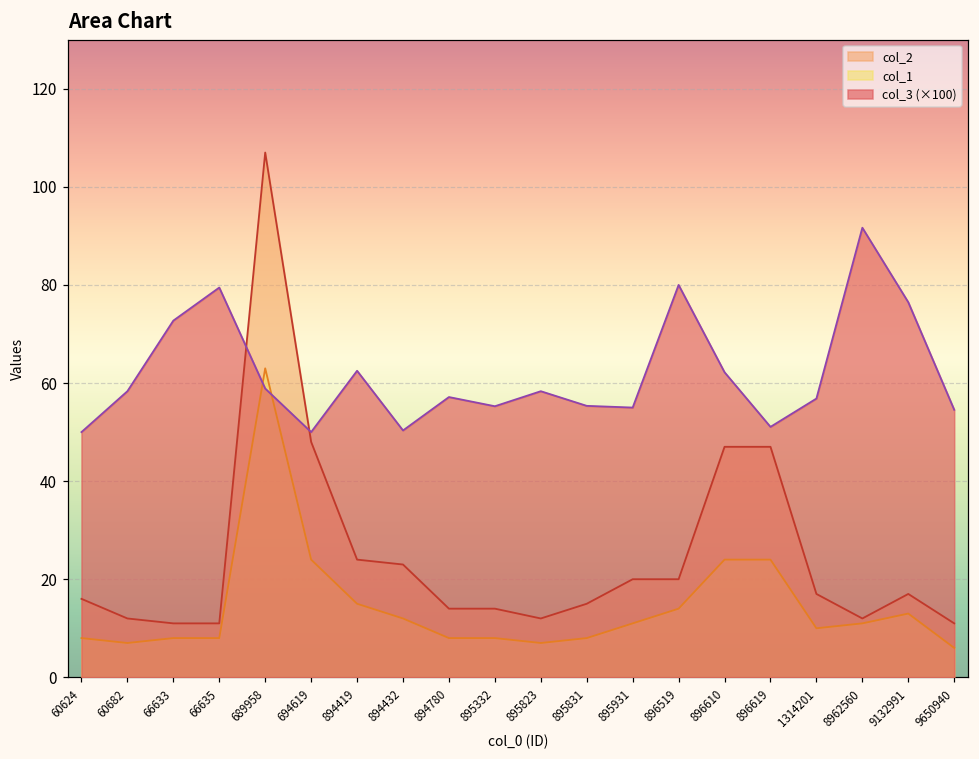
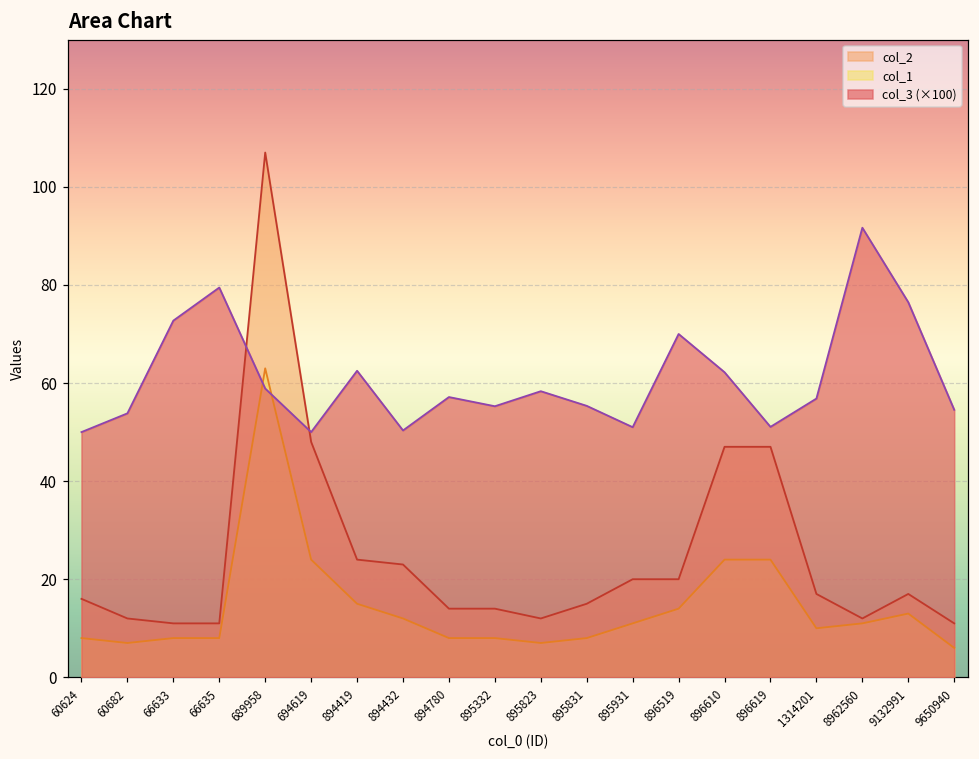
col_3 (×100), 60682: 58 -> 54
col_3 (×100), 895931: 55 -> 51
col_3 (×100), 896519: 80 -> 70
